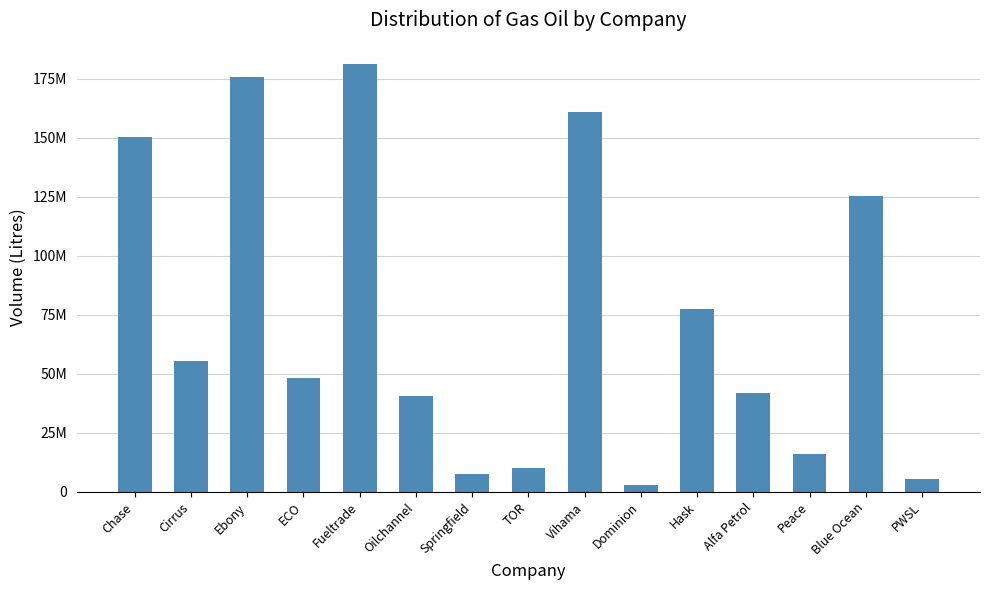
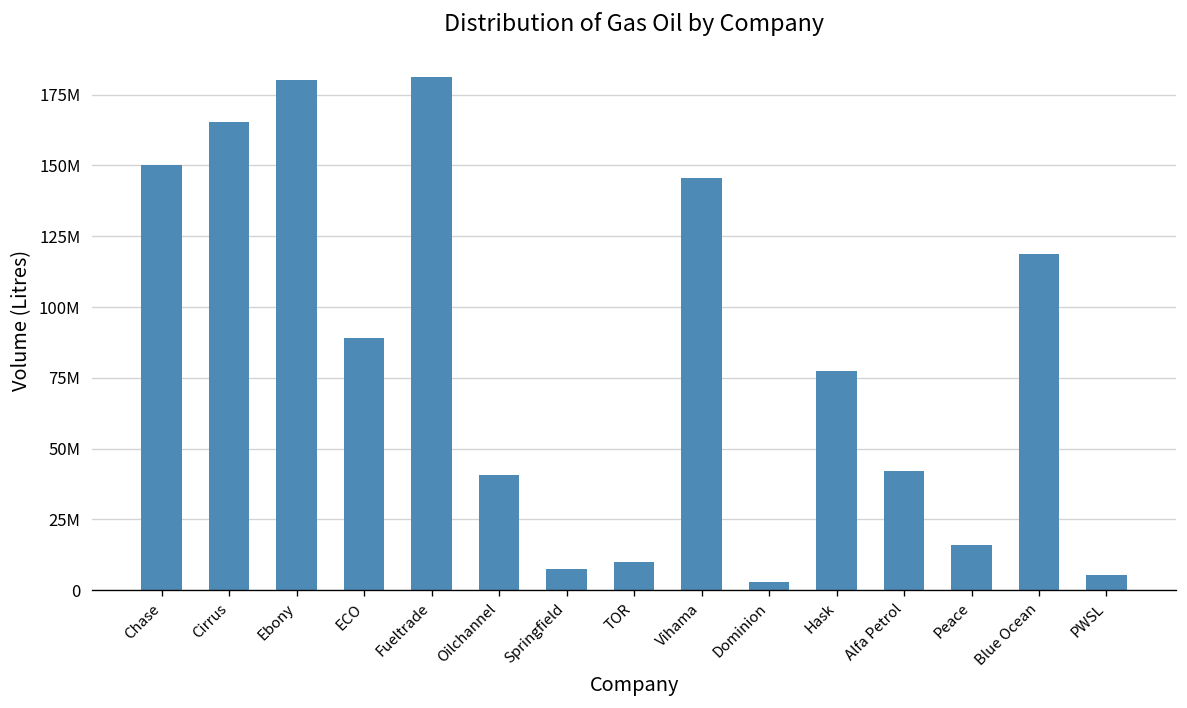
Cirrus: 56000000 -> 165000000
Ebony: 176000000 -> 180000000
ECO: 48000000 -> 89000000
Vihama: 161000000 -> 146000000
Blue Ocean: 126000000 -> 119000000
